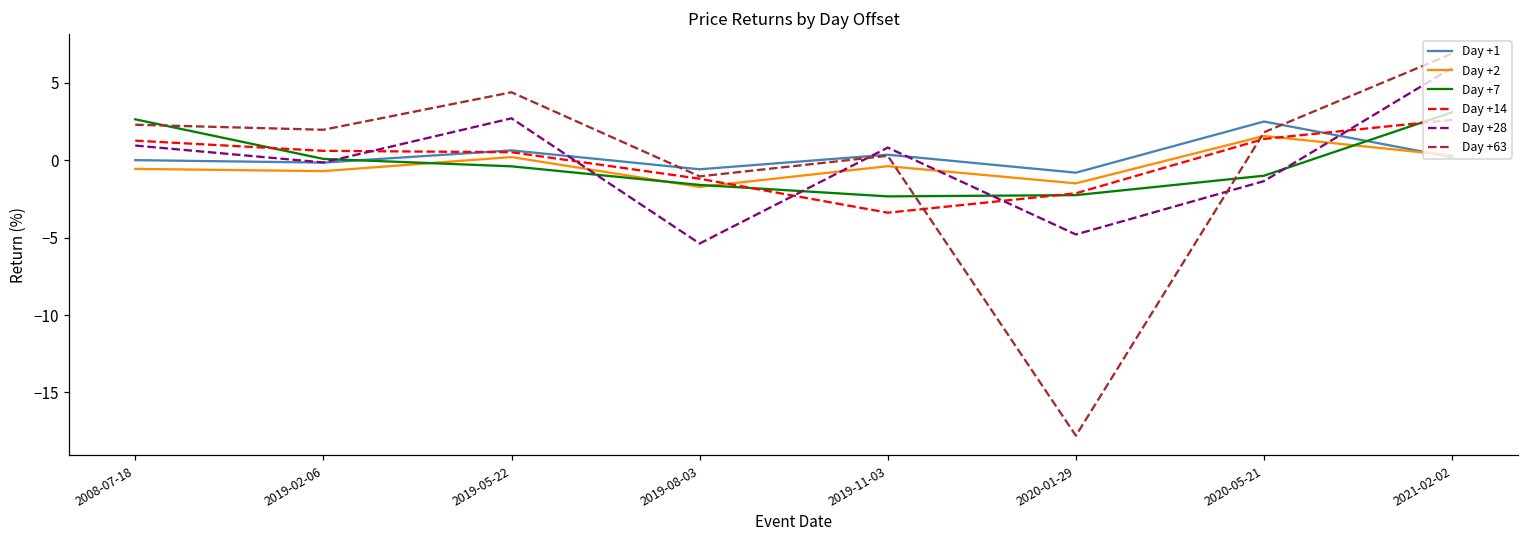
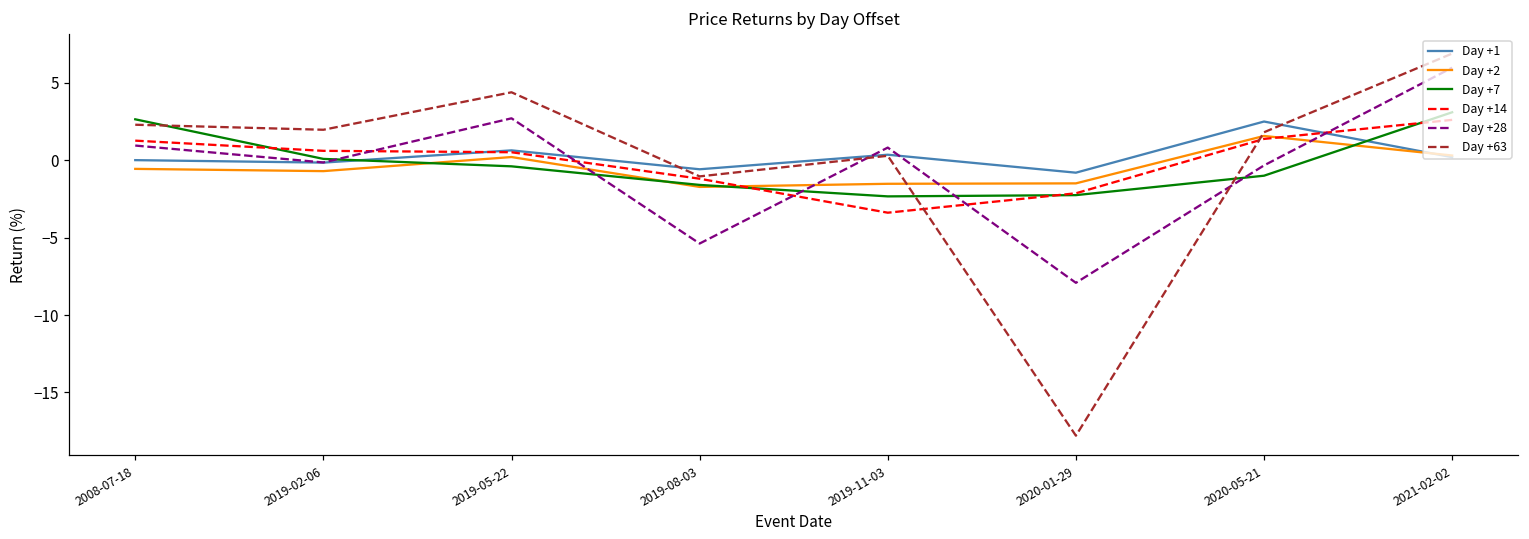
Day +2, 2019-11-03: -0.4 -> -1.5
Day +28, 2020-01-29: -4.8 -> -7.9
Day +28, 2020-05-21: -1.4 -> -0.3
